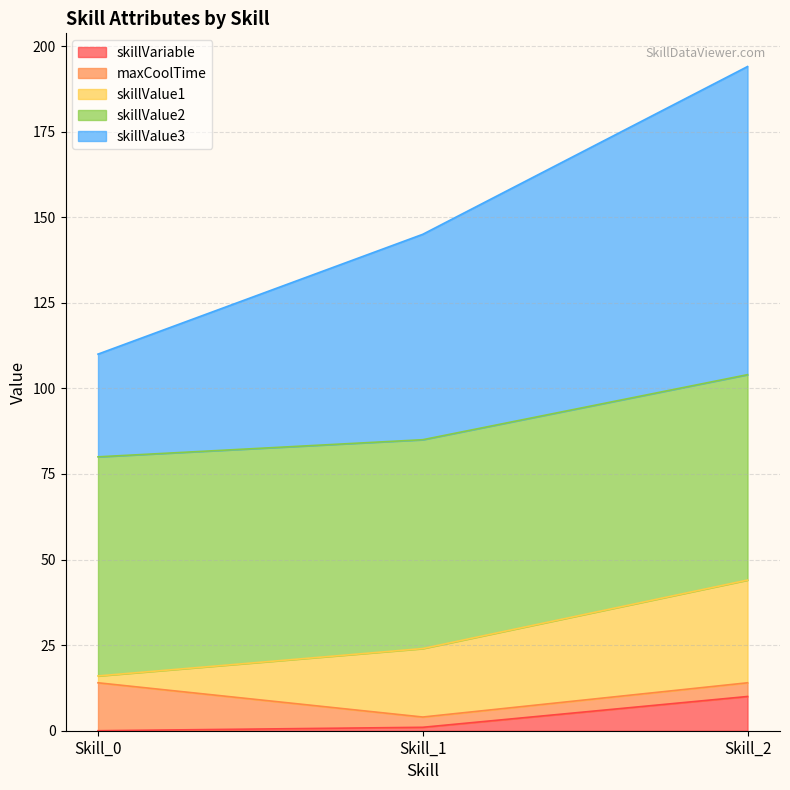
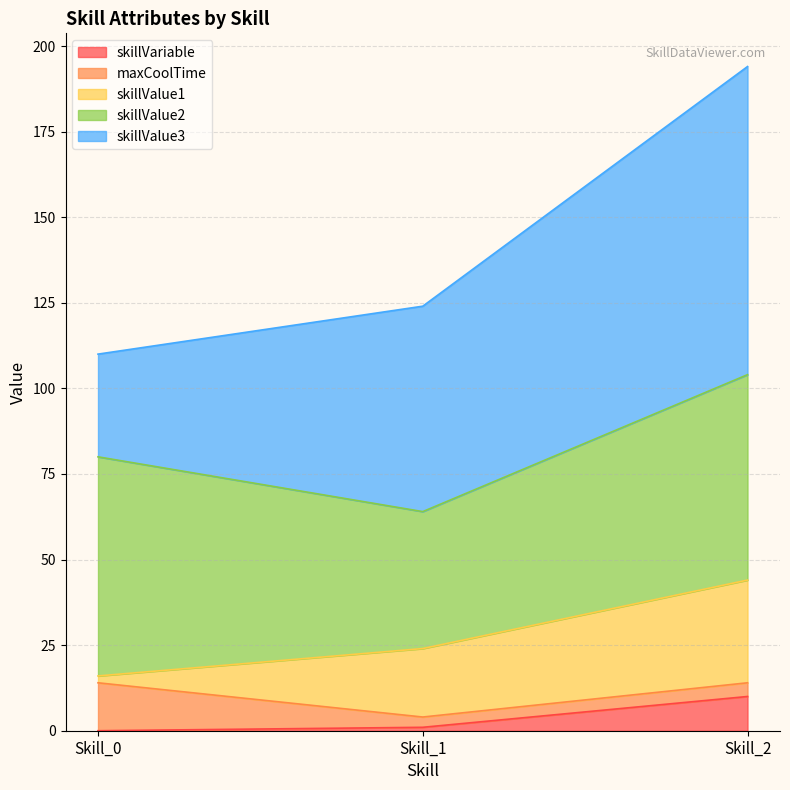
skillValue2, Skill_1: 61 -> 40
